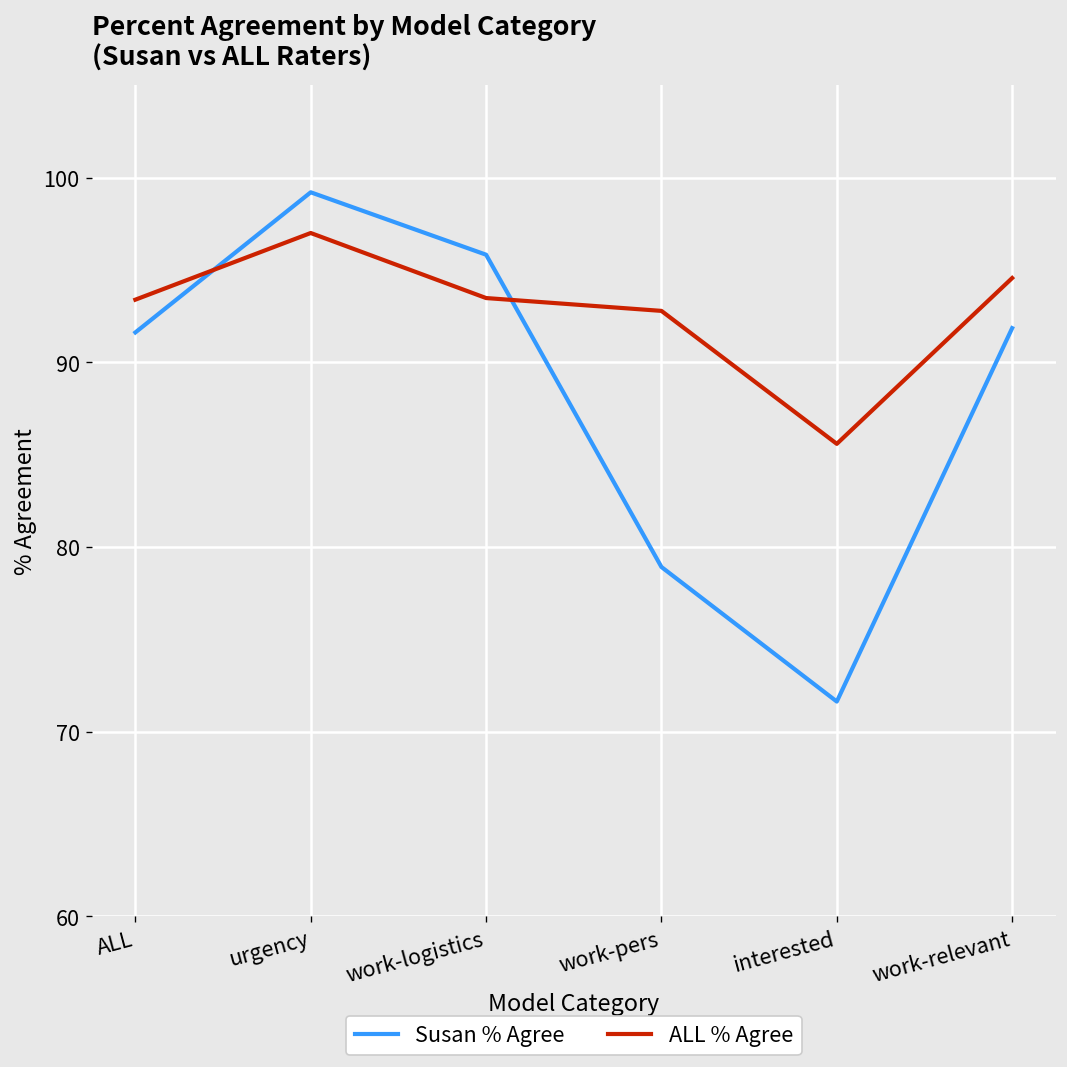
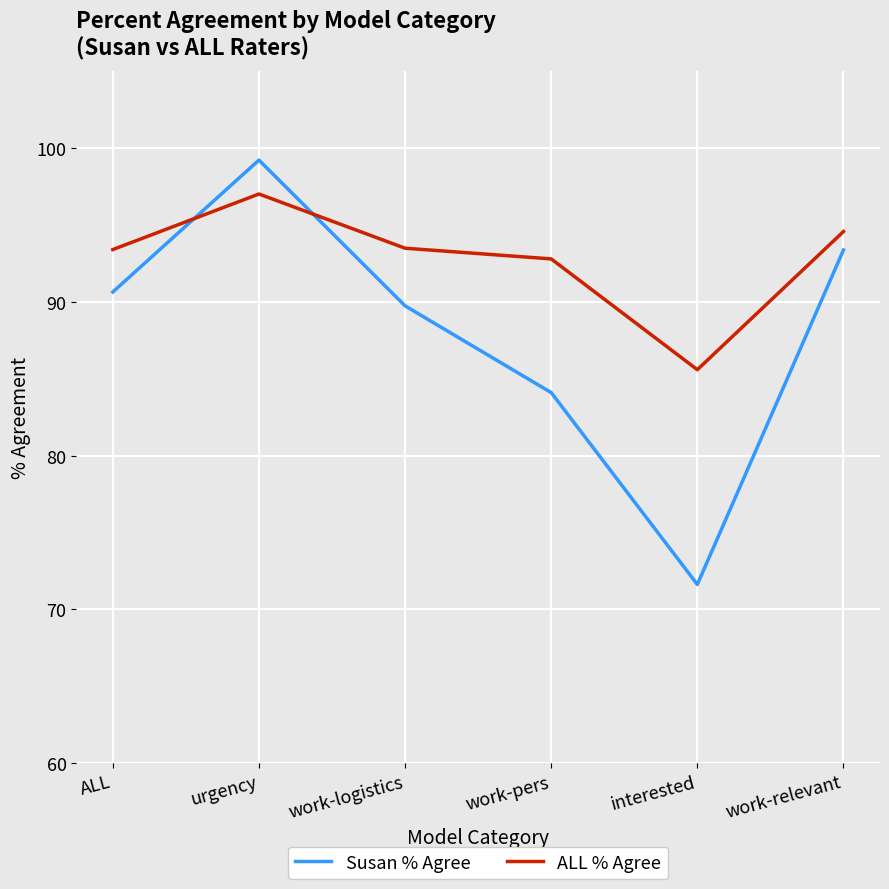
Susan % Agree, ALL: 91.6 -> 90.6
Susan % Agree, work-logistics: 95.8 -> 89.7
Susan % Agree, work-pers: 78.9 -> 84.1
Susan % Agree, work-relevant: 91.8 -> 93.4
